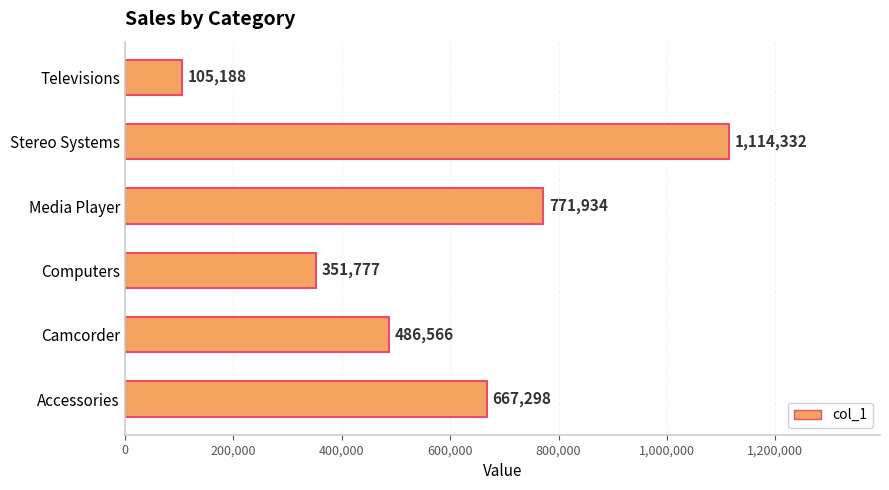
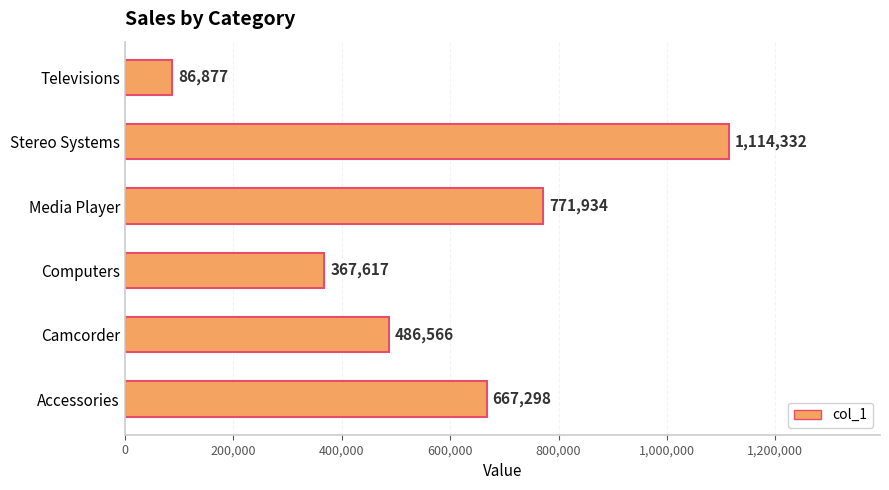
Televisions: 105,188 -> 86,877
Computers: 351,777 -> 367,617
